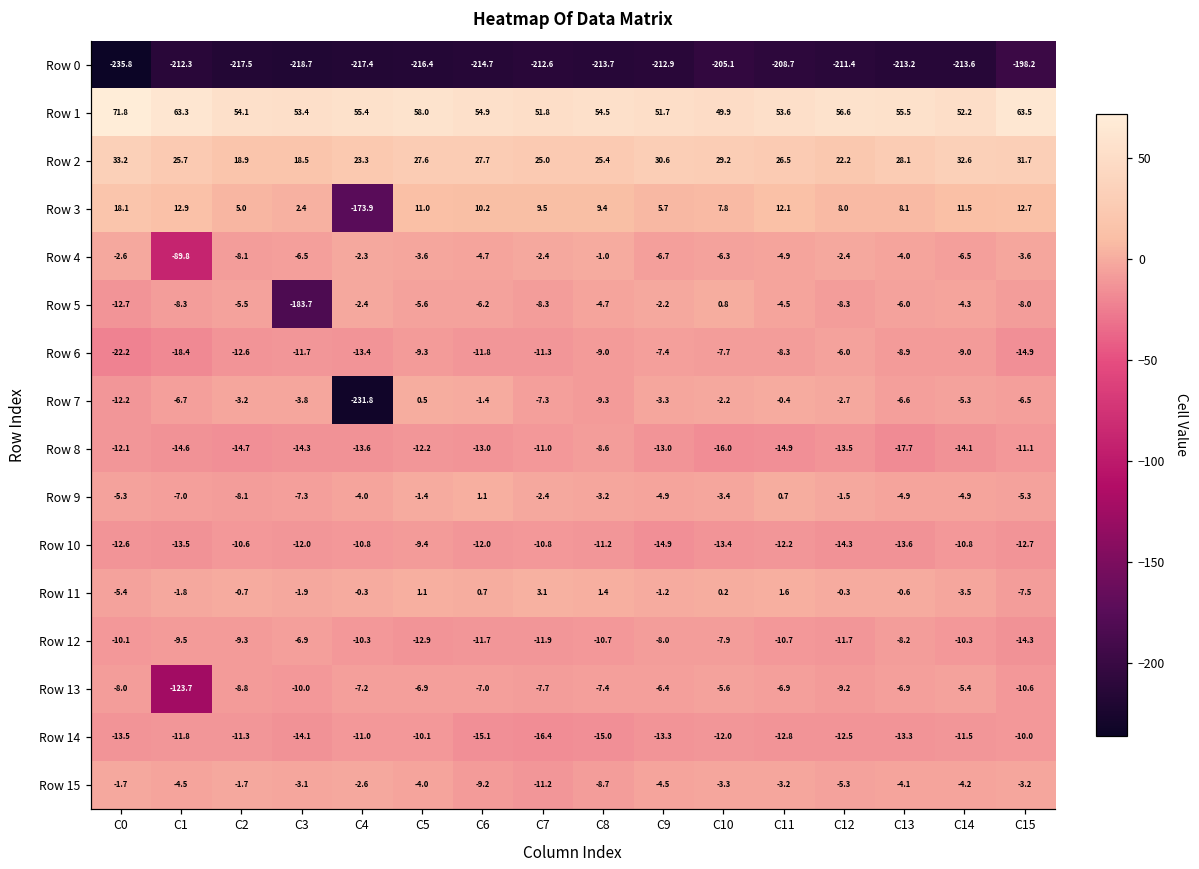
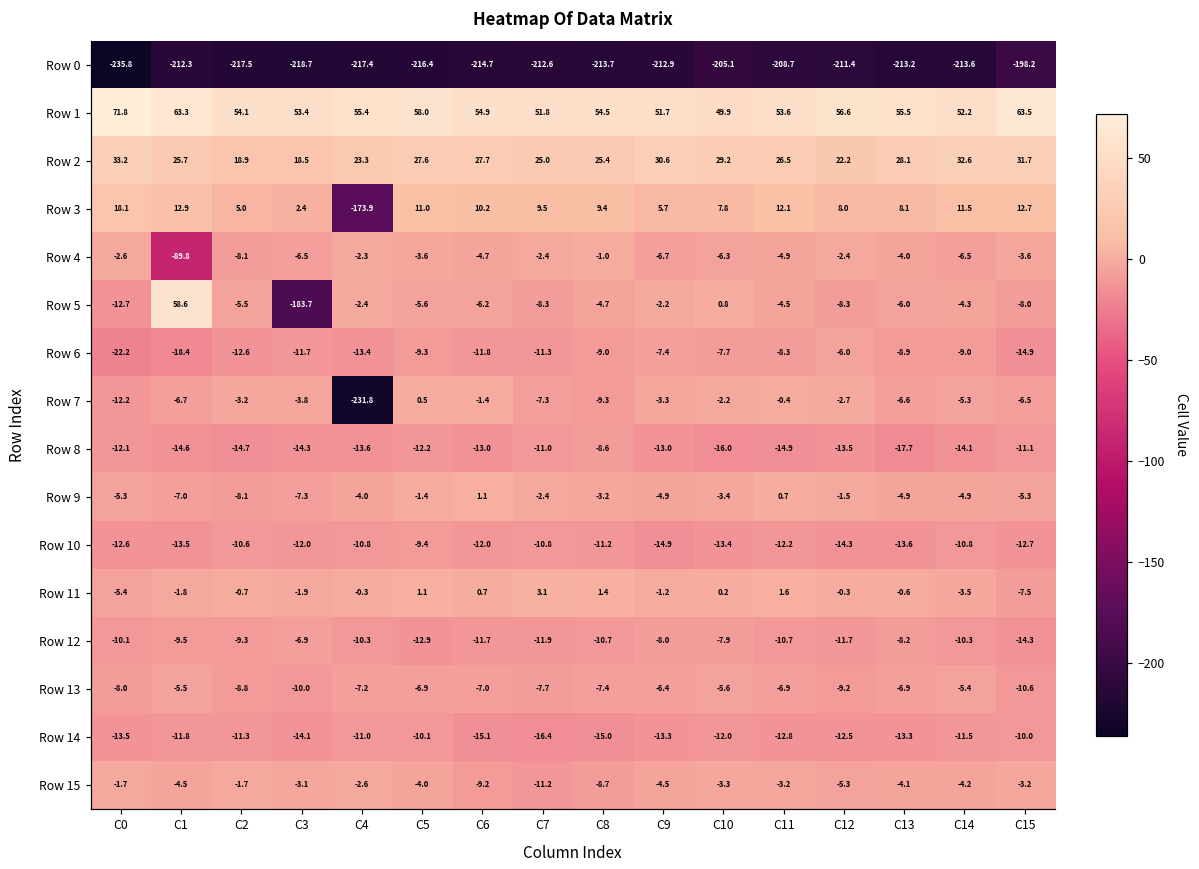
Row 5, C1: -8.3 -> 58.6
Row 13, C1: -123.7 -> -5.5
